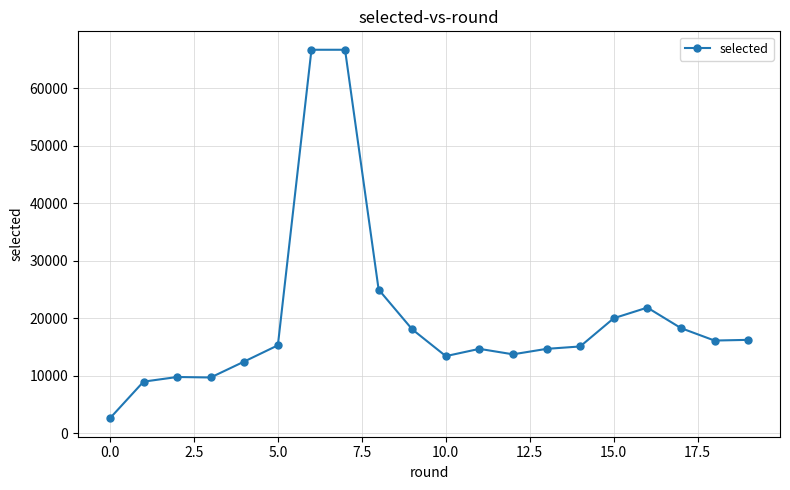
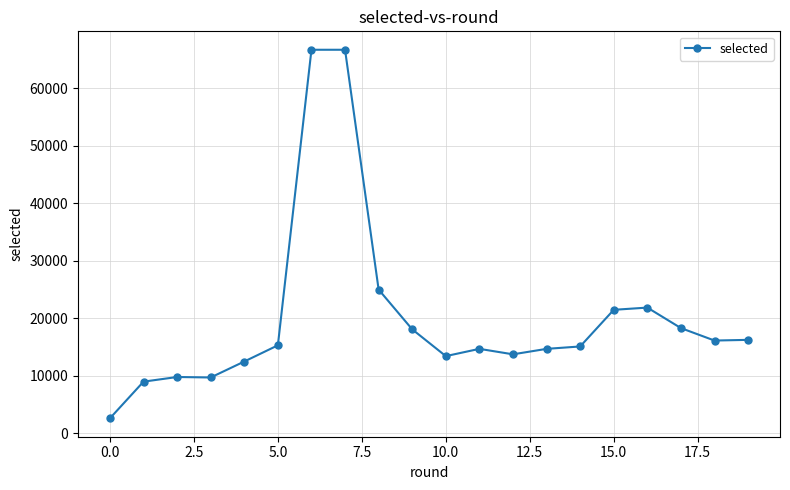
15.0: 20000 -> 21000
